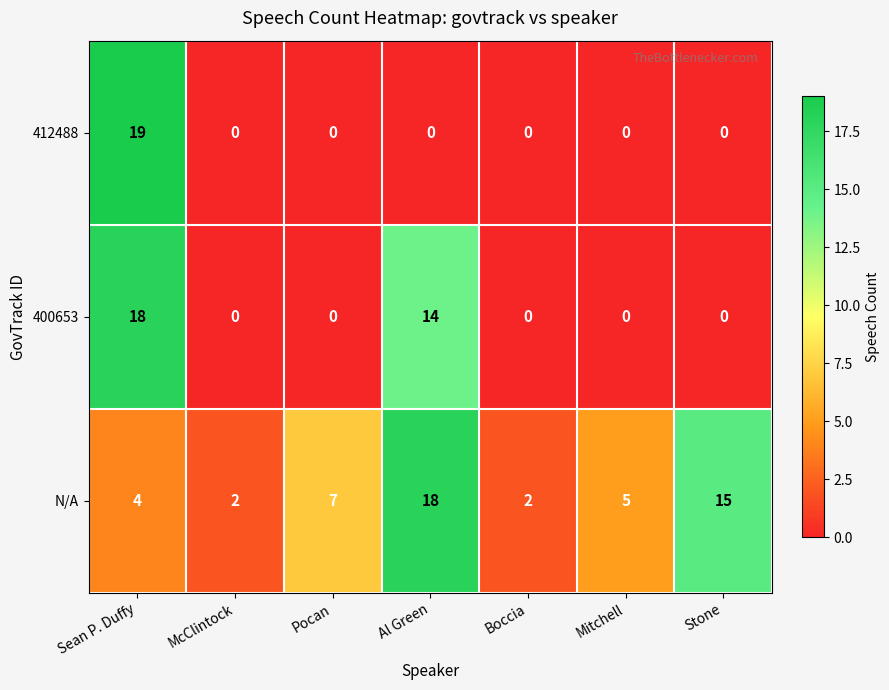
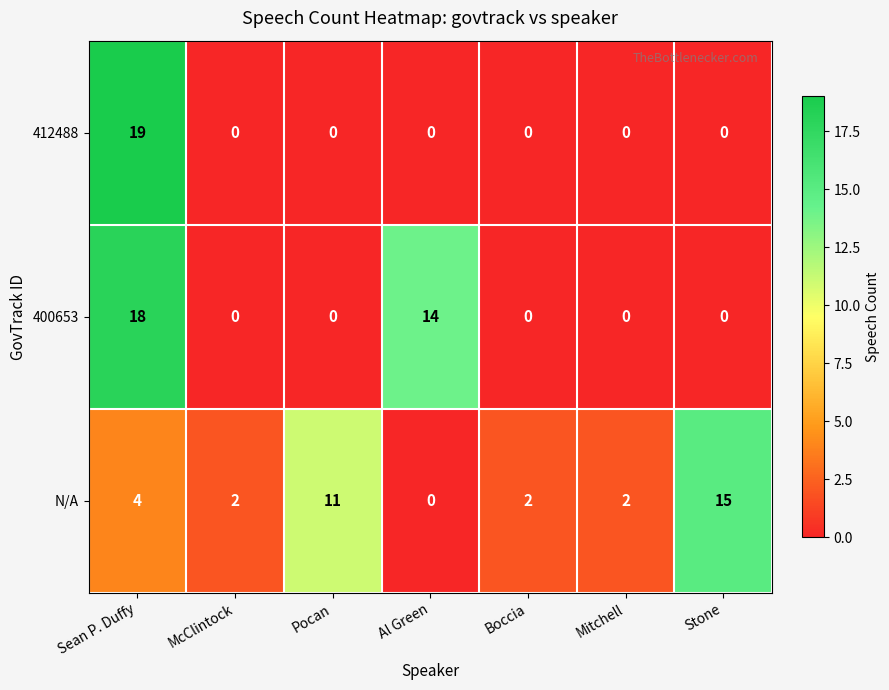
N/A, Pocan: 7 -> 11
N/A, Al Green: 18 -> 0
N/A, Mitchell: 5 -> 2
